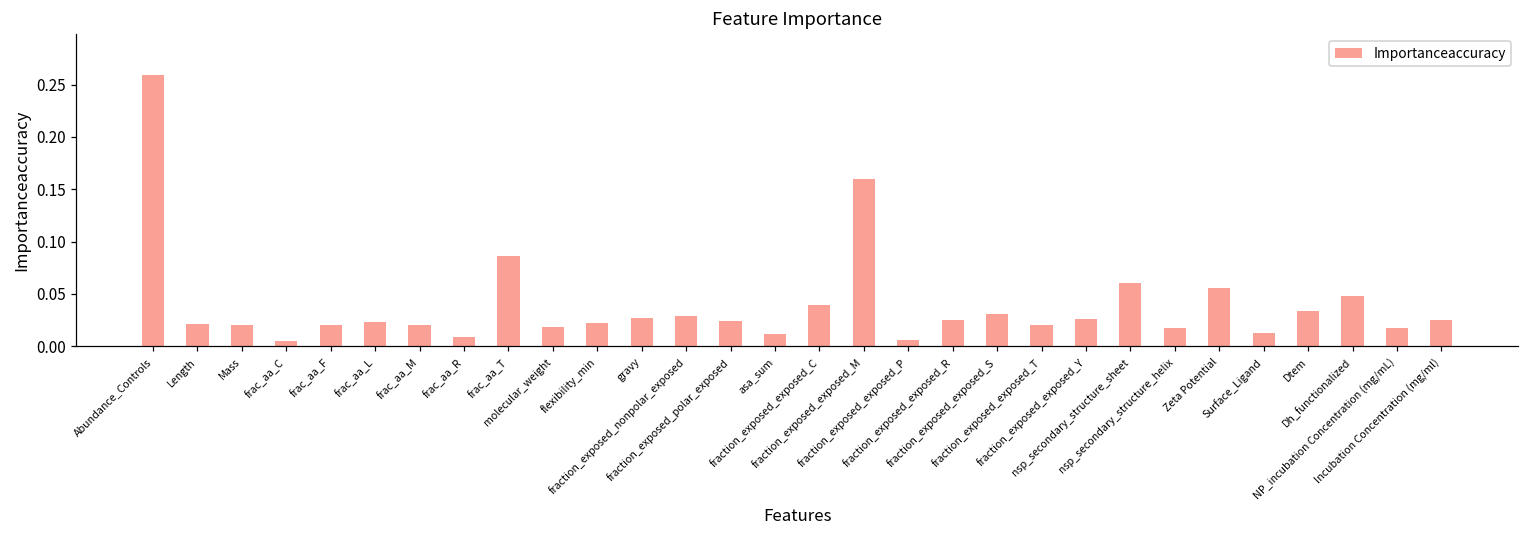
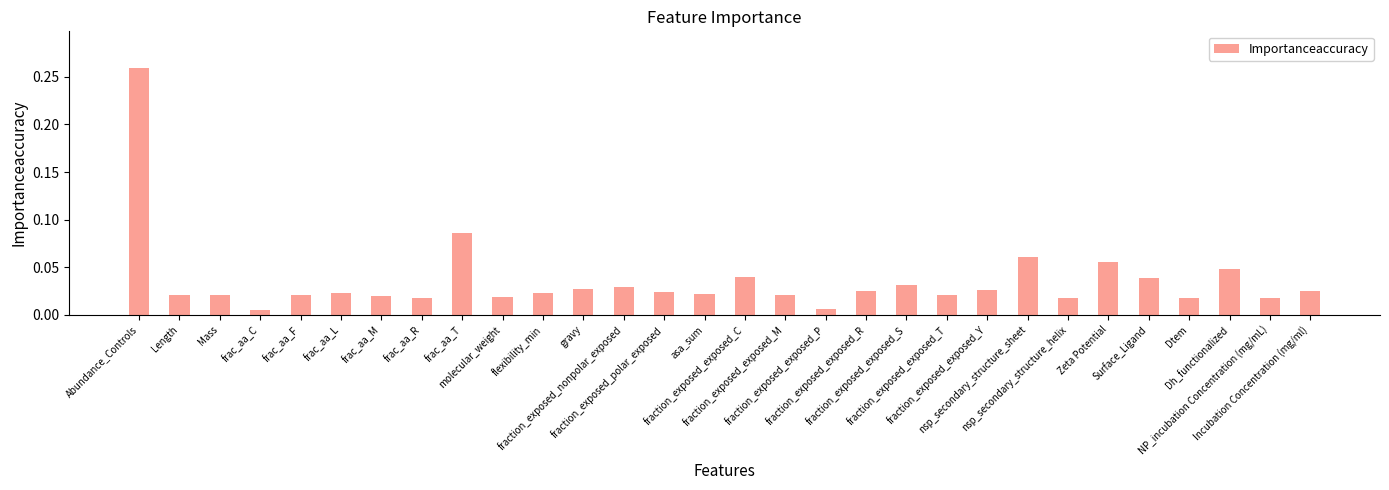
frac_aa_R: 0.01 -> 0.02
asa_sum: 0.01 -> 0.02
fraction_exposed_exposed_M: 0.16 -> 0.02
Surface_Ligand: 0.01 -> 0.04
Dtem: 0.03 -> 0.02
